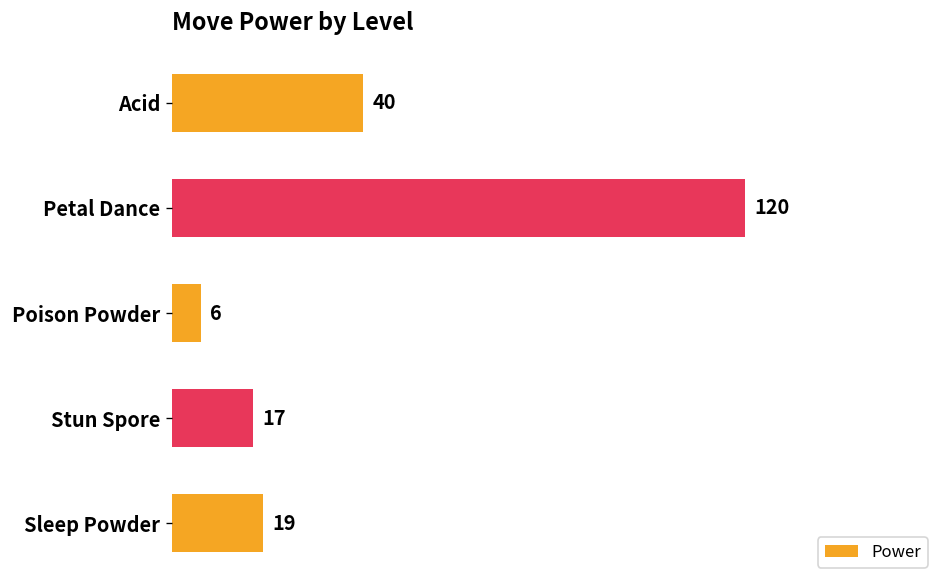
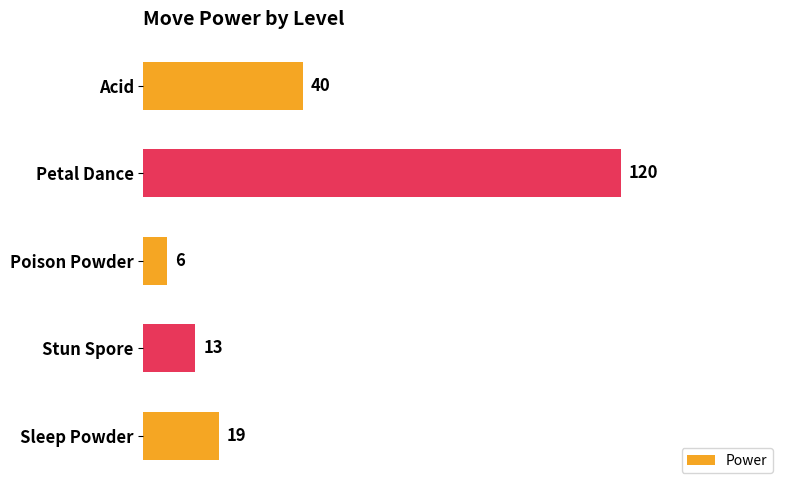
Stun Spore: 17 -> 13
